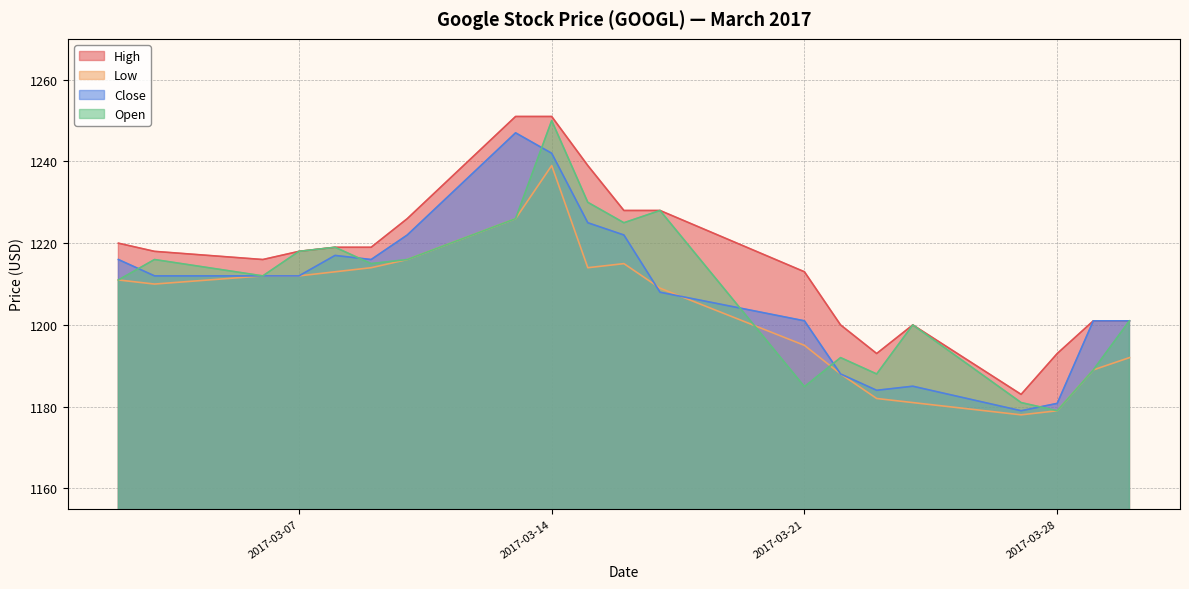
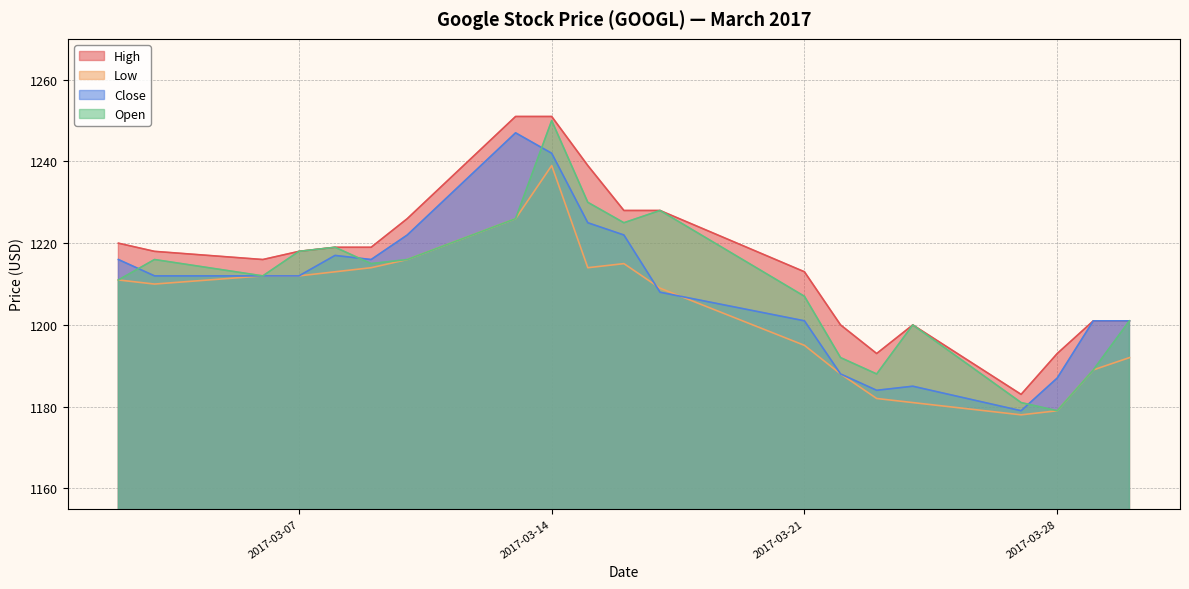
Open, 2017-03-21: 1185 -> 1207
Close, 2017-03-28: 1181 -> 1187
